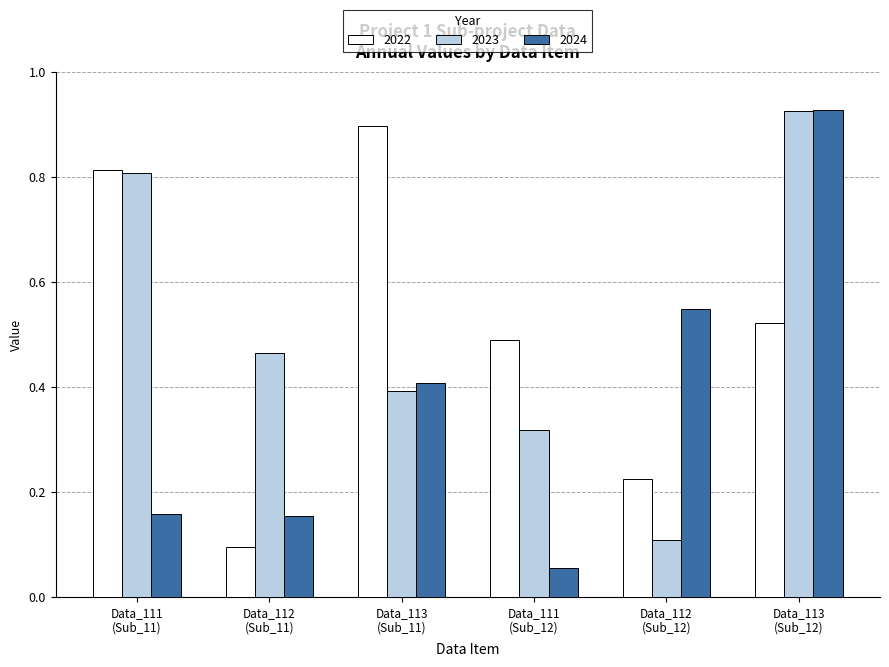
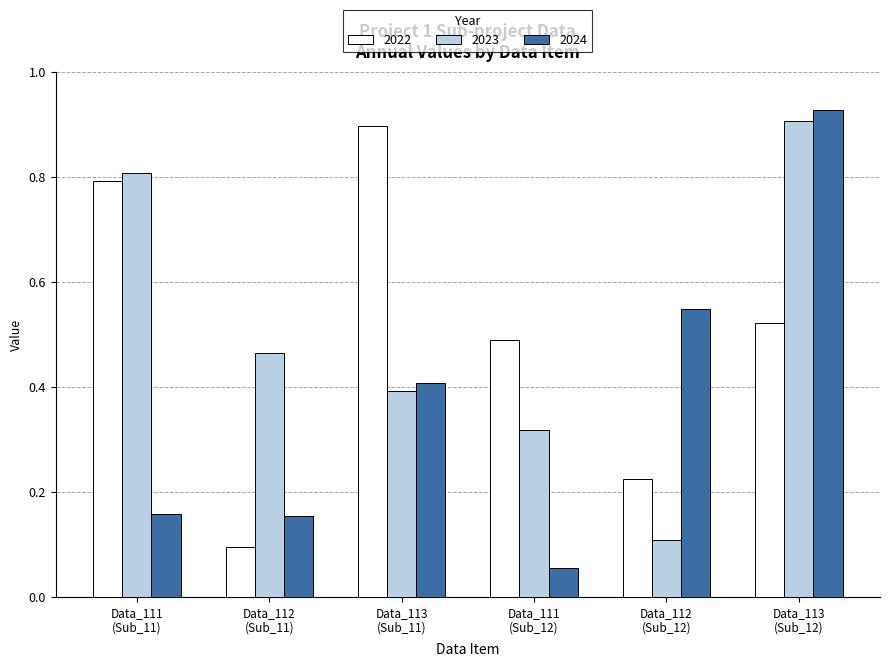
2022, Data_111 (Sub_11): 0.81 -> 0.79
2023, Data_113 (Sub_12): 0.92 -> 0.91
